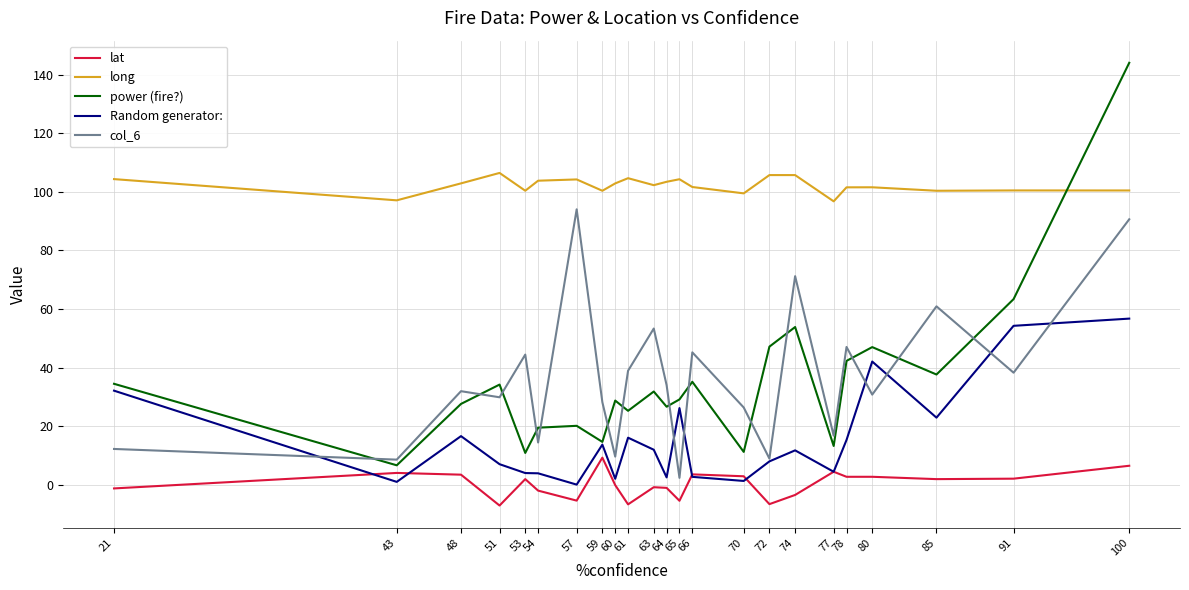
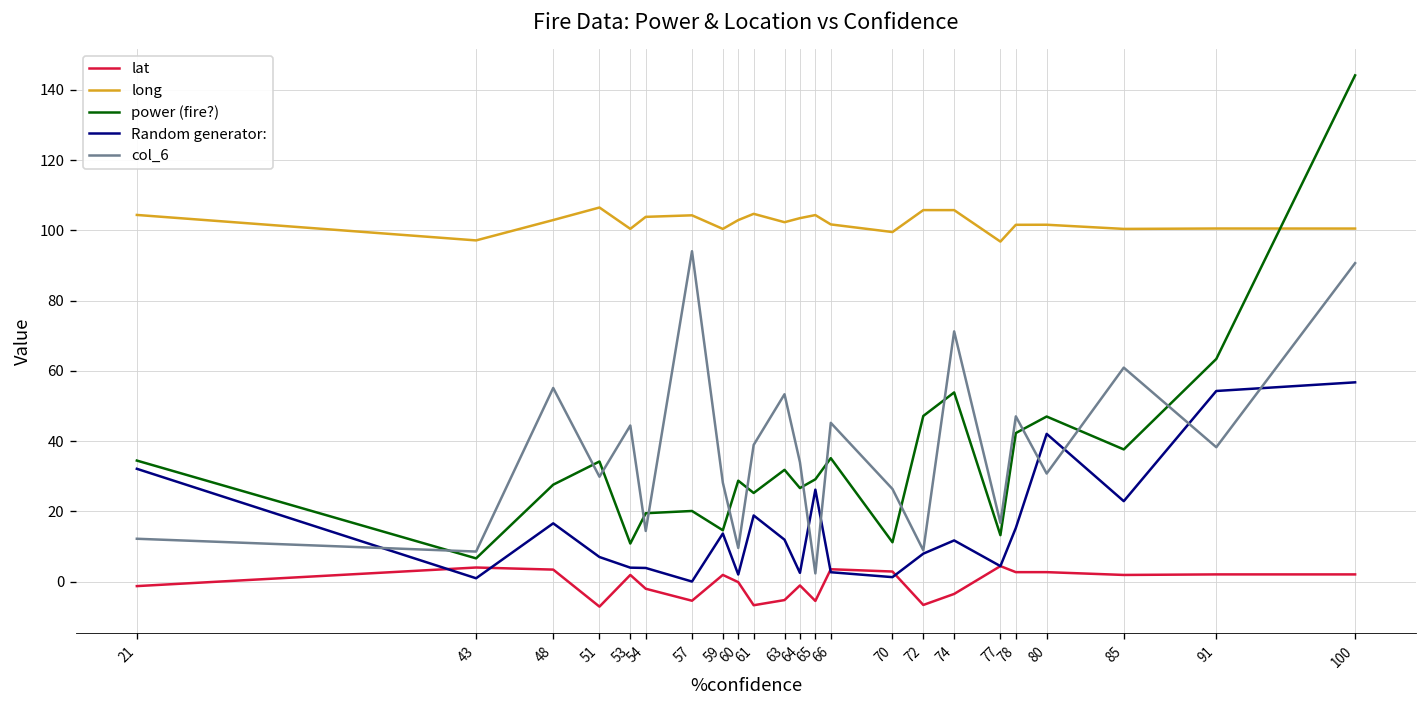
col_6, 48: 32 -> 55
lat, 59: 9 -> 2
Random generator:, 61: 16 -> 19
lat, 63: -1 -> -5
lat, 100: 6 -> 2
